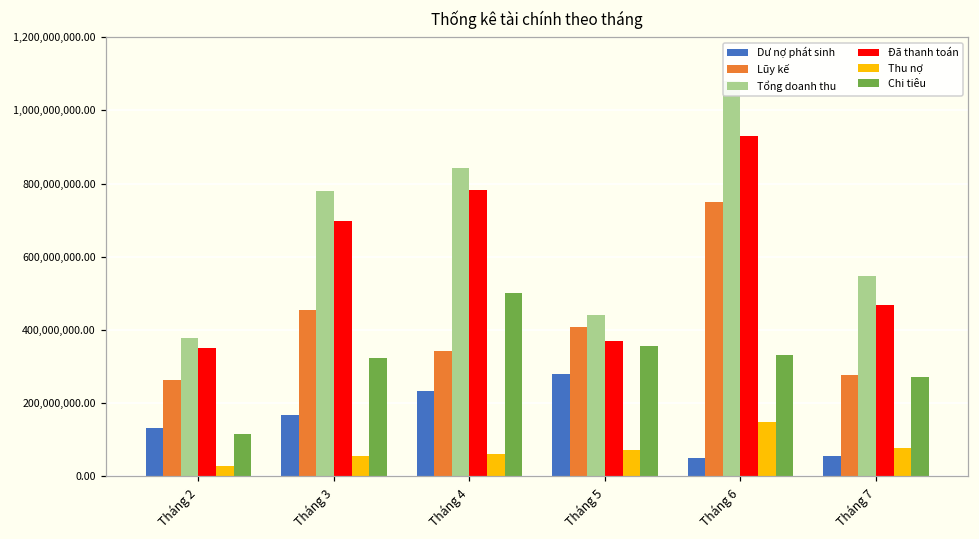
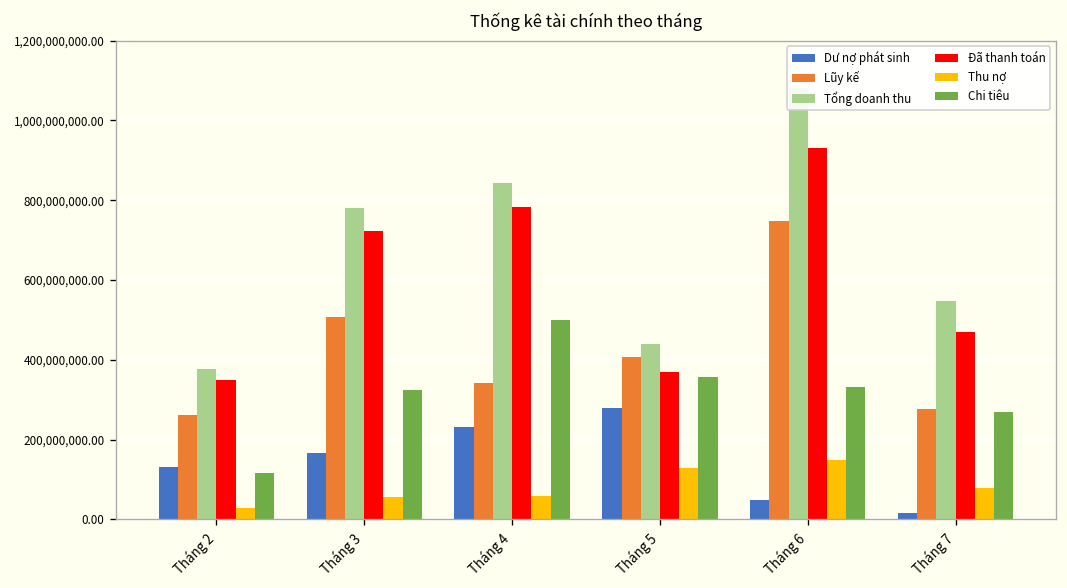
Lũy kế, Tháng 3: 460,000,000 -> 510,000,000
Đã thanh toán, Tháng 3: 700,000,000 -> 720,000,000
Thu nợ, Tháng 5: 70,000,000 -> 130,000,000
Dư nợ phát sinh, Tháng 7: 60,000,000 -> 20,000,000
